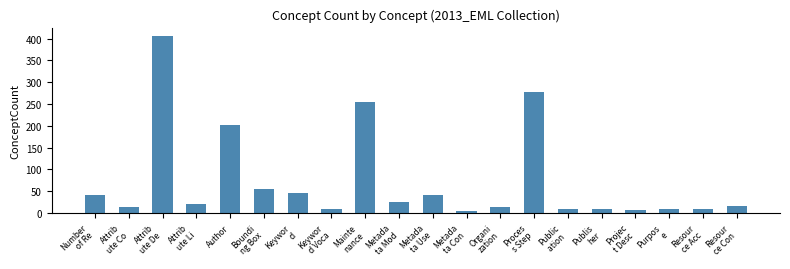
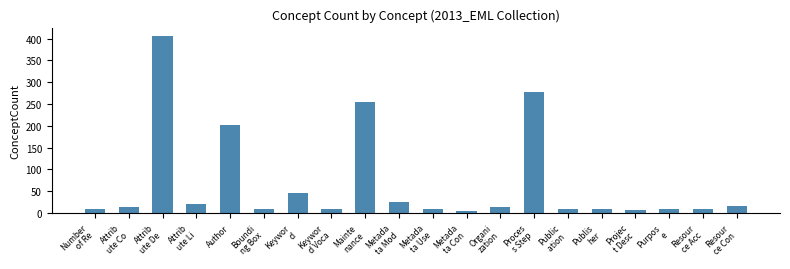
Number of Re: 40 -> 10
Boundi ng Box: 60 -> 10
Metada ta Use: 40 -> 10
